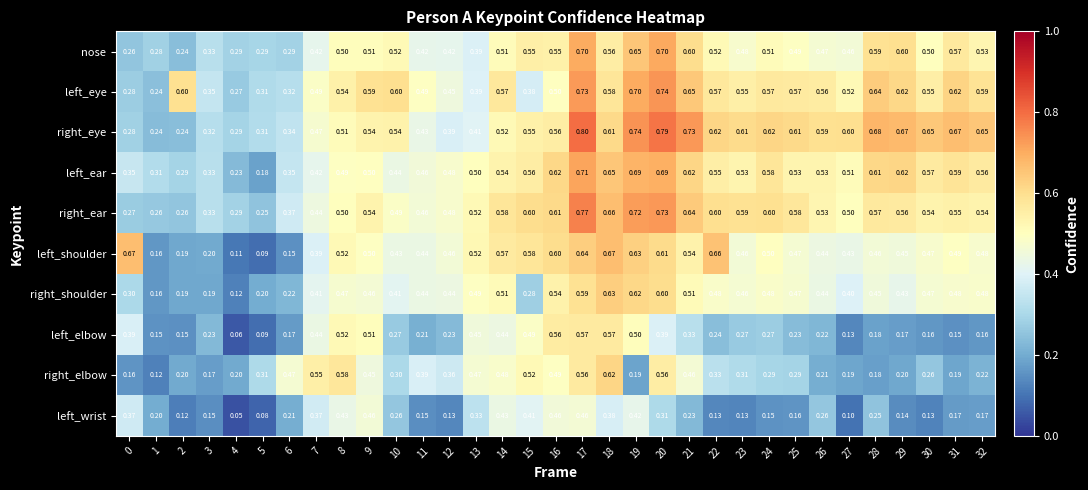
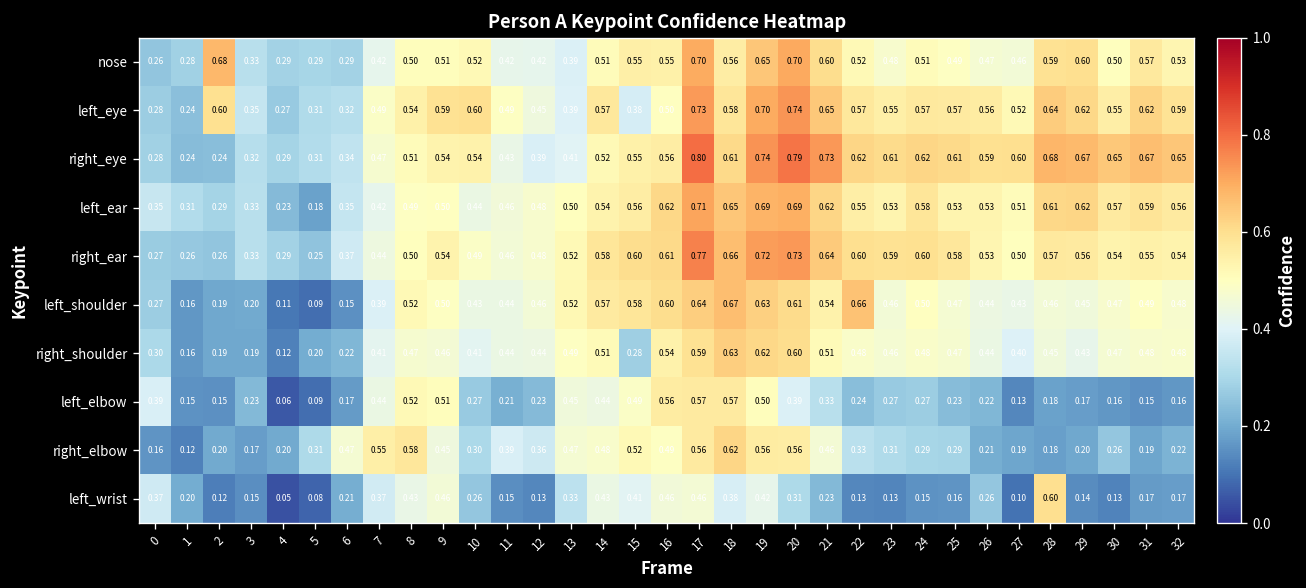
nose, 2: 0.24 -> 0.68
left_shoulder, 0: 0.67 -> 0.27
right_elbow, 19: 0.19 -> 0.56
left_wrist, 28: 0.25 -> 0.60
